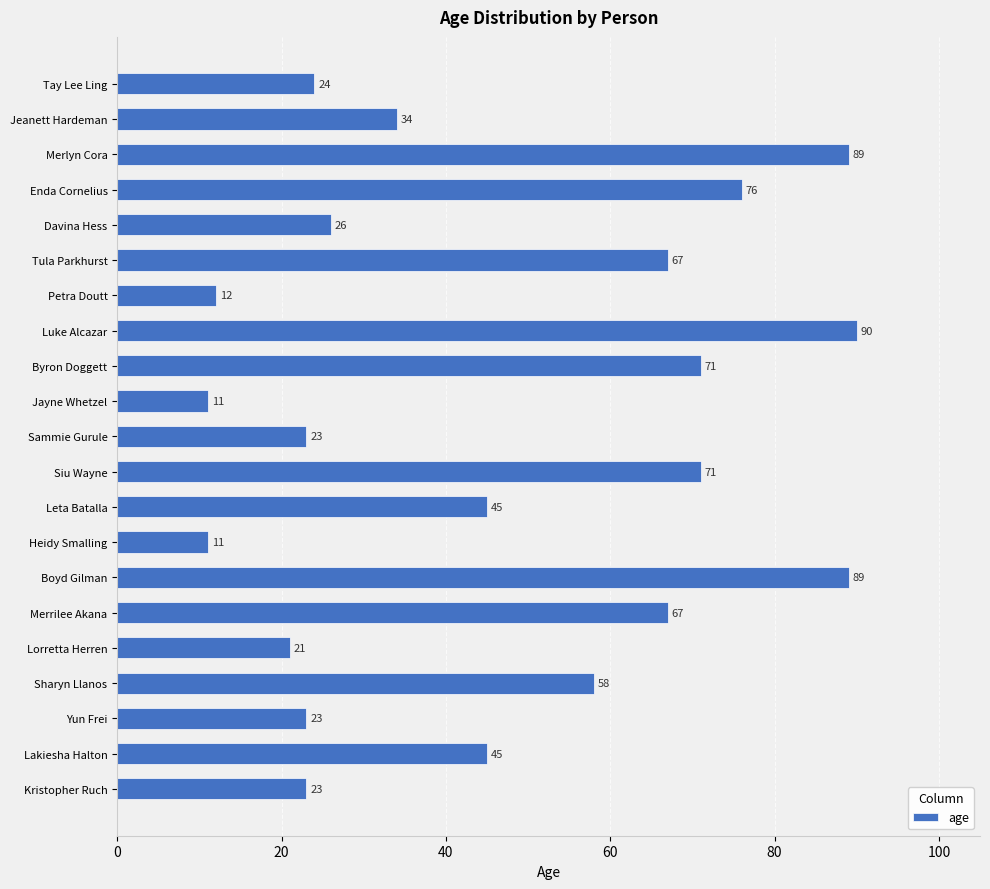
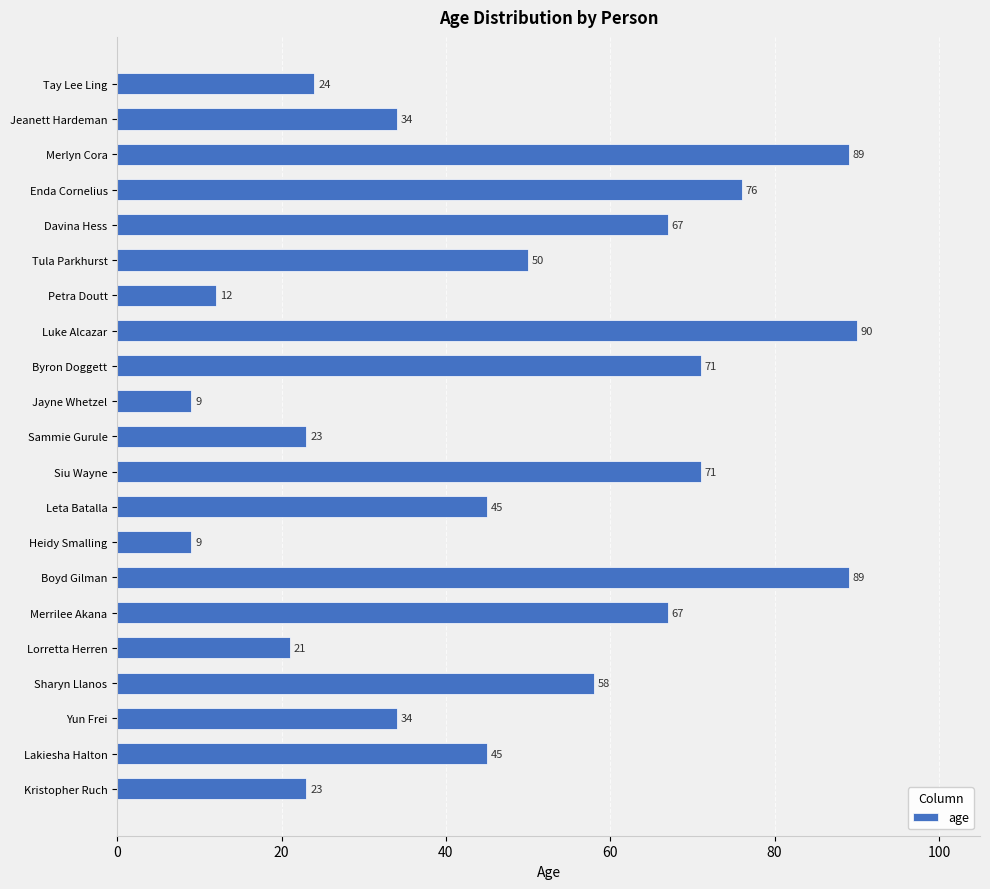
Davina Hess: 26 -> 67
Tula Parkhurst: 67 -> 50
Jayne Whetzel: 11 -> 9
Heidy Smalling: 11 -> 9
Yun Frei: 23 -> 34
